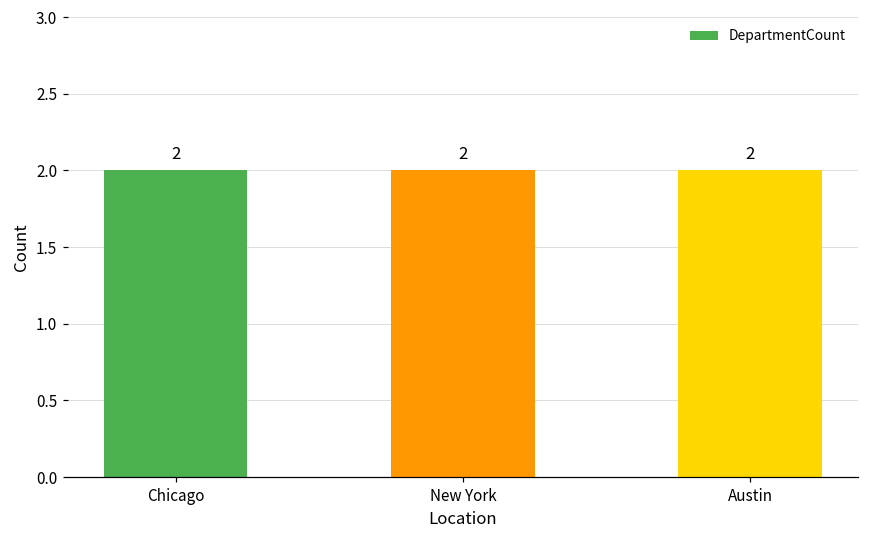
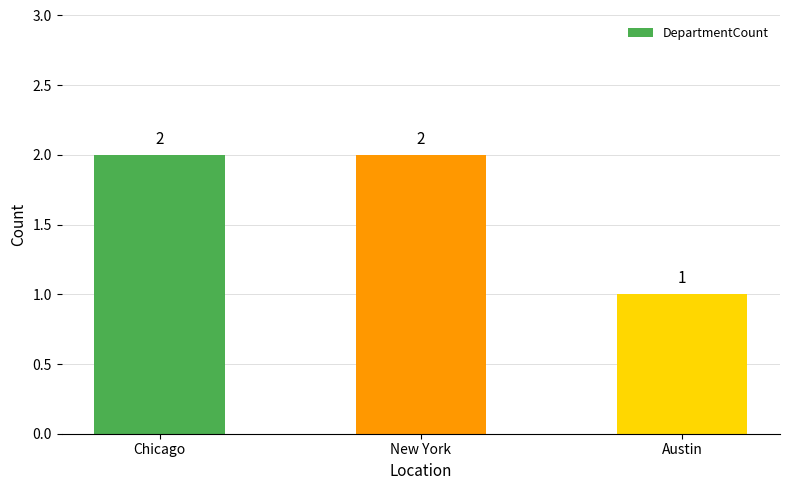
Austin: 2 -> 1
